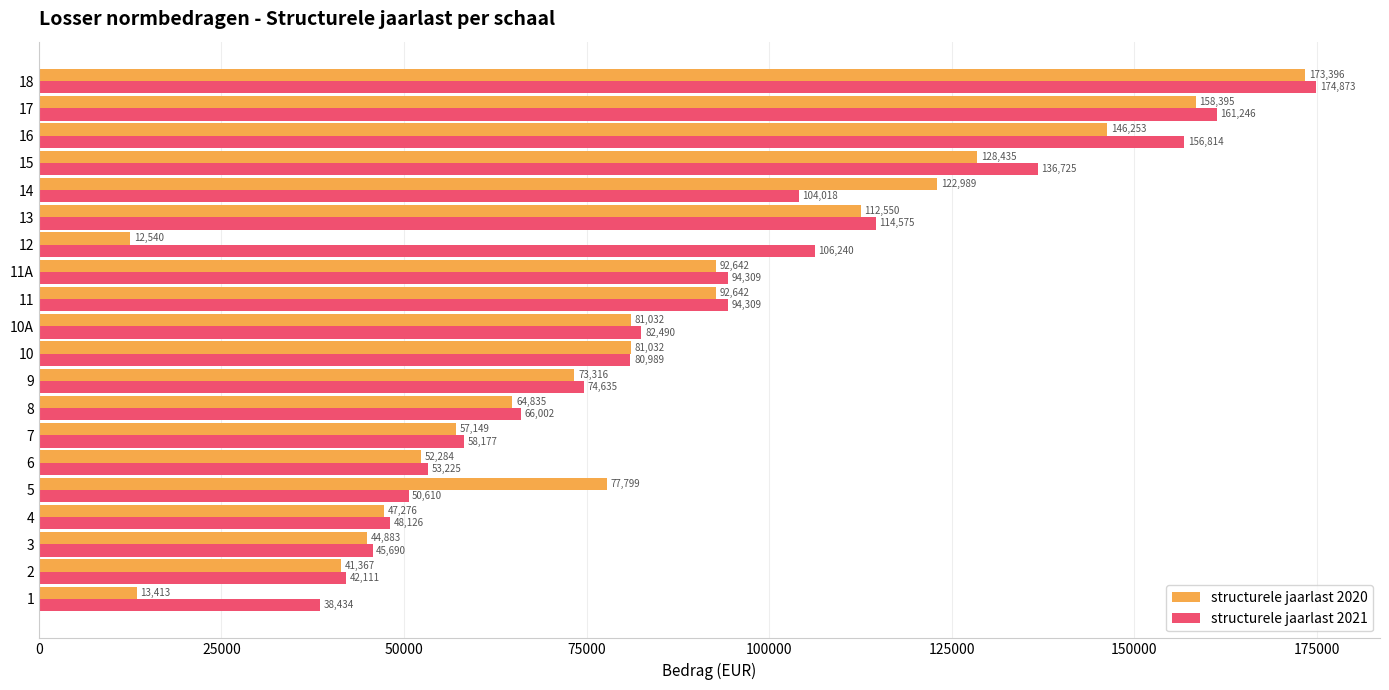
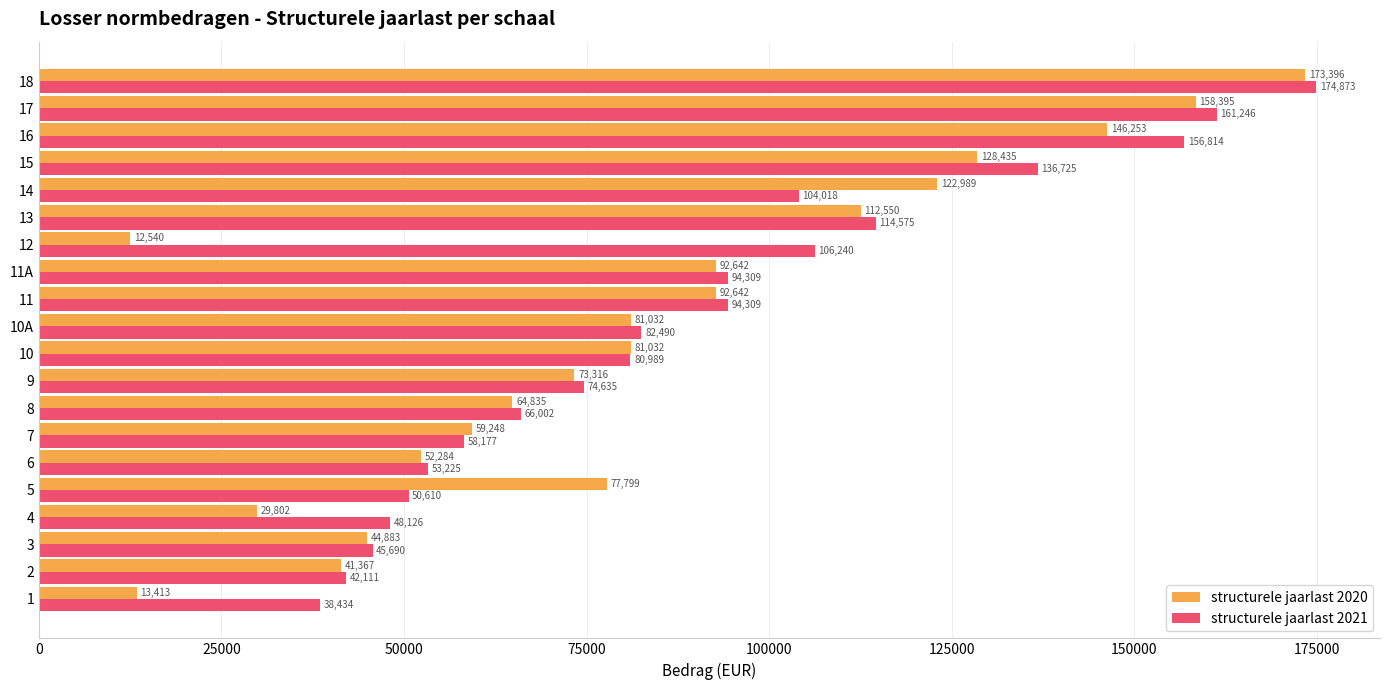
structurele jaarlast 2020, 7: 57,149 -> 59,248
structurele jaarlast 2020, 4: 47,276 -> 29,802
